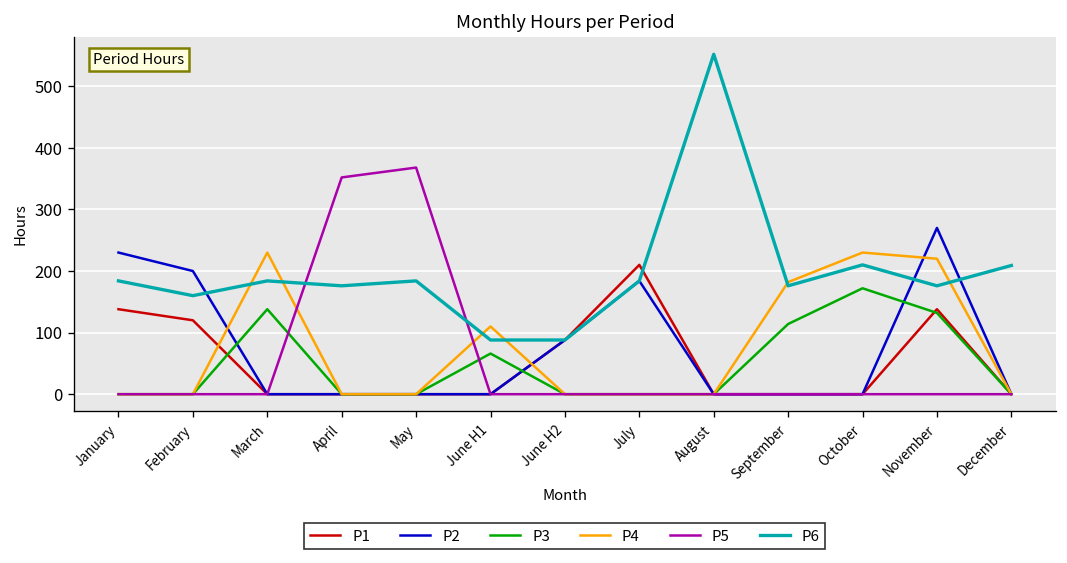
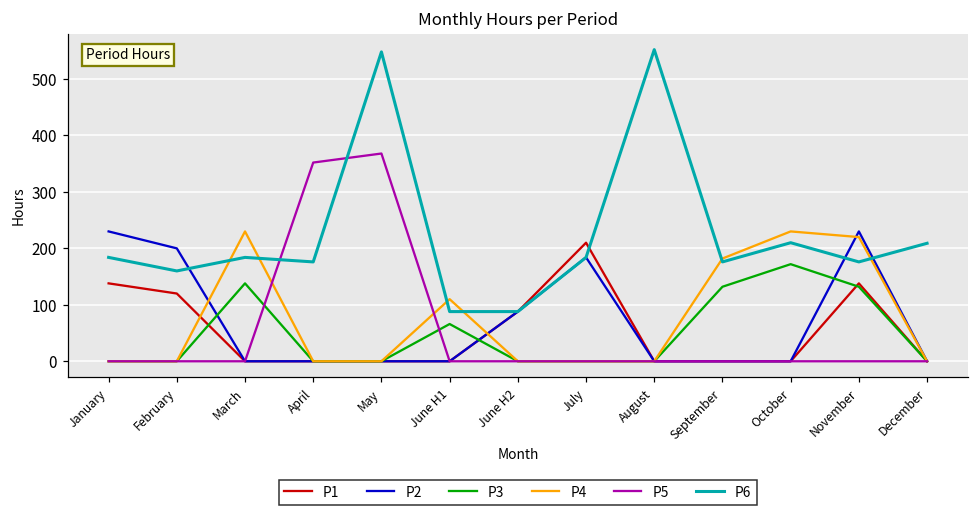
P6, May: 180 -> 550
P3, September: 110 -> 130
P2, November: 270 -> 230
